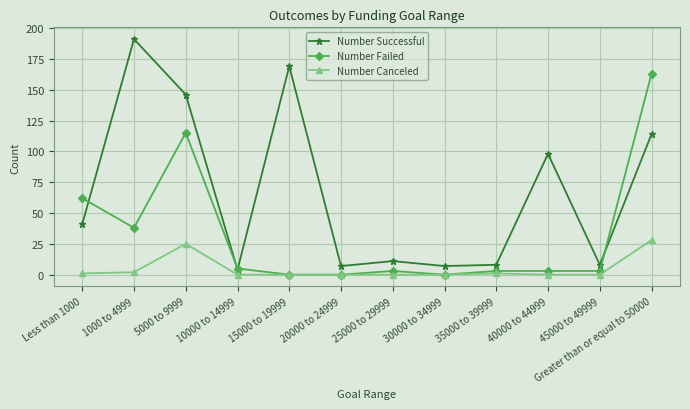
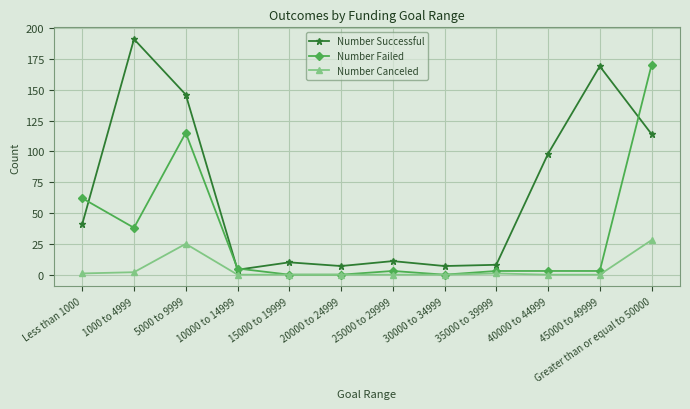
Number Successful, 15000 to 19999: 169 -> 10
Number Successful, 45000 to 49999: 8 -> 169
Number Failed, Greater than or equal to 50000: 163 -> 170
